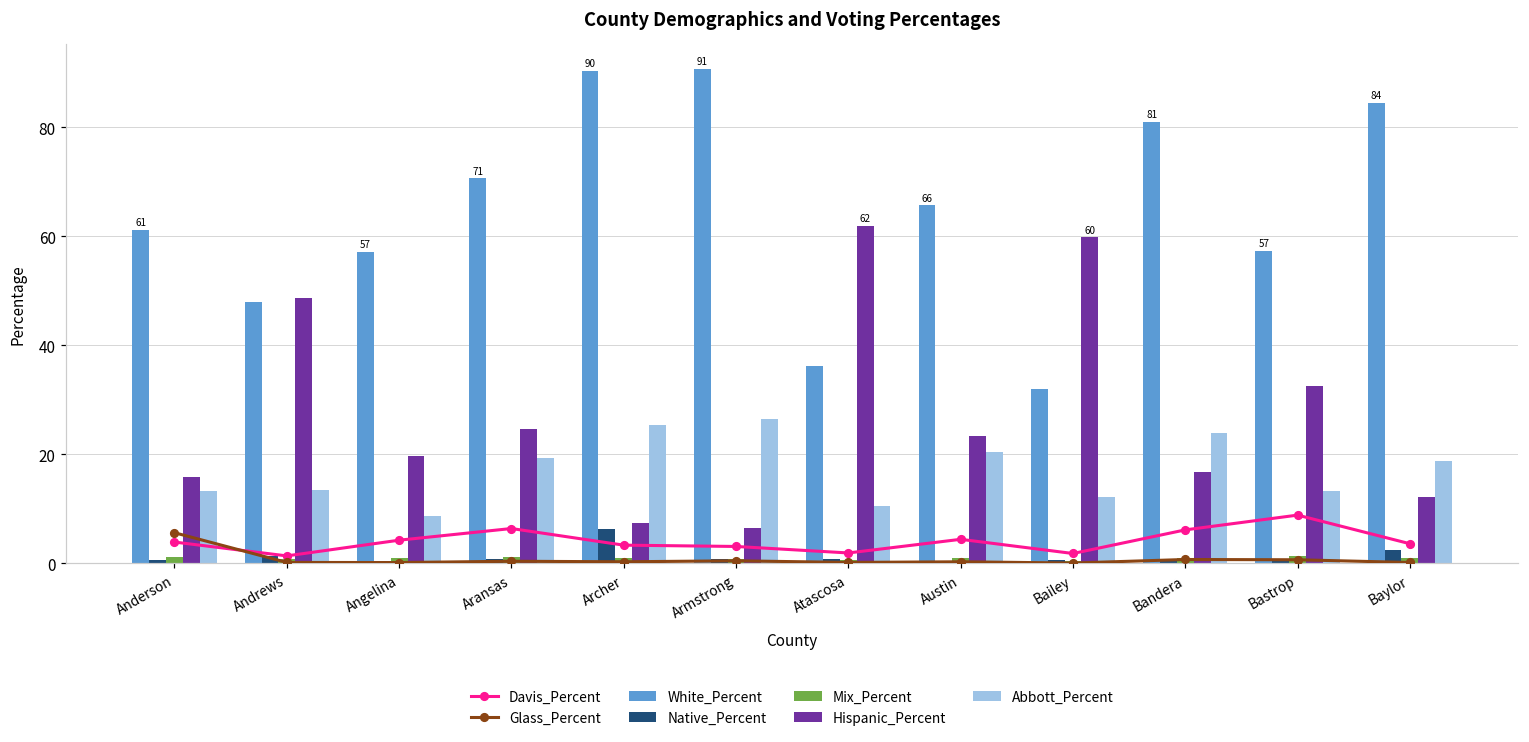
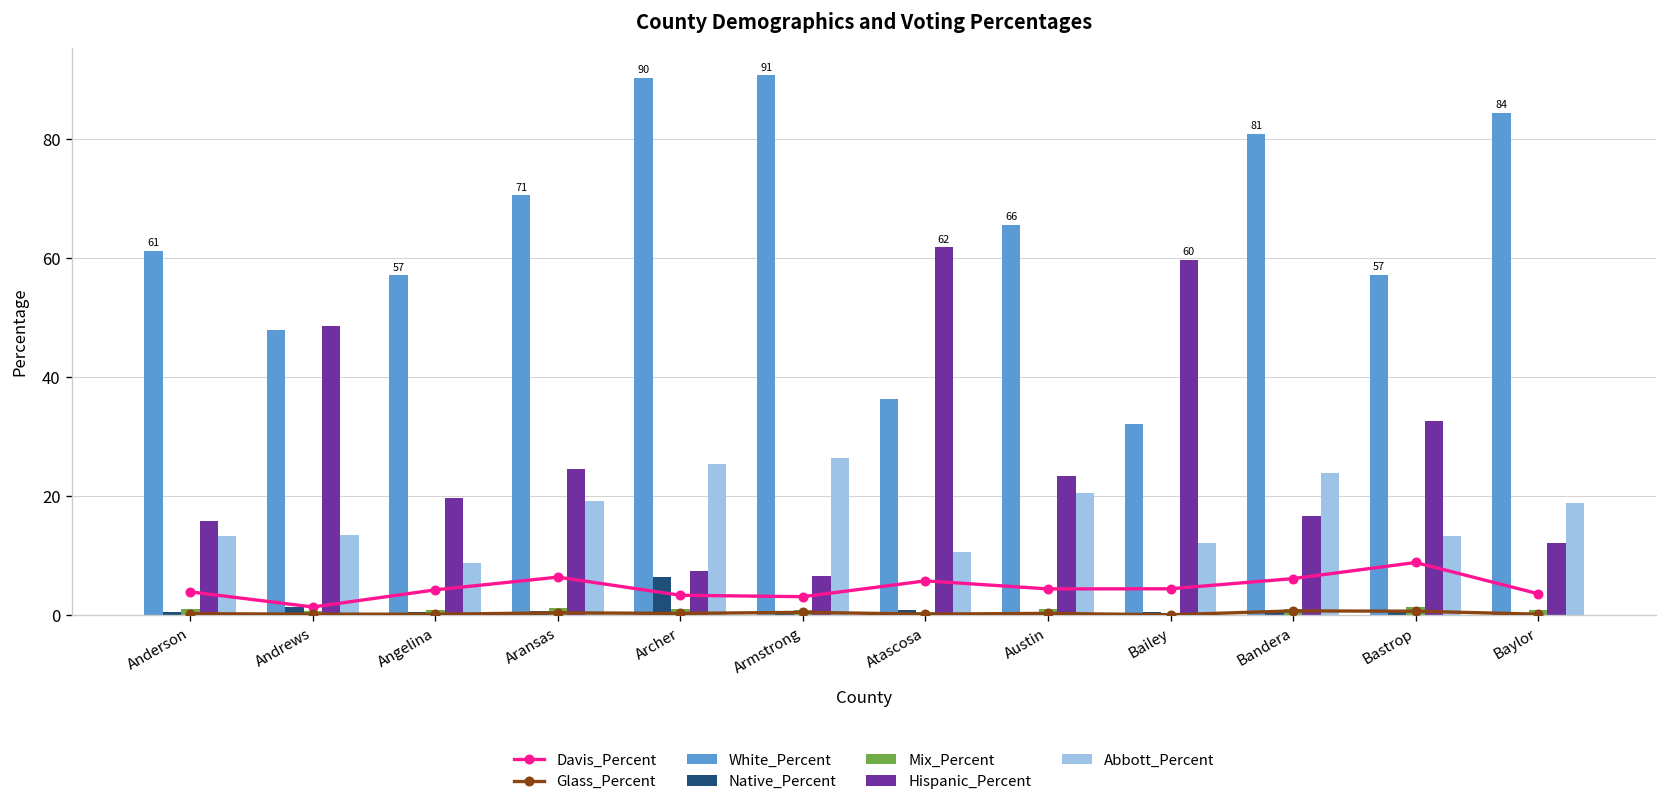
Glass_Percent, Anderson: 6 -> 0
Davis_Percent, Atascosa: 2 -> 6
Davis_Percent, Bailey: 2 -> 4
Native_Percent, Baylor: 2 -> 0
